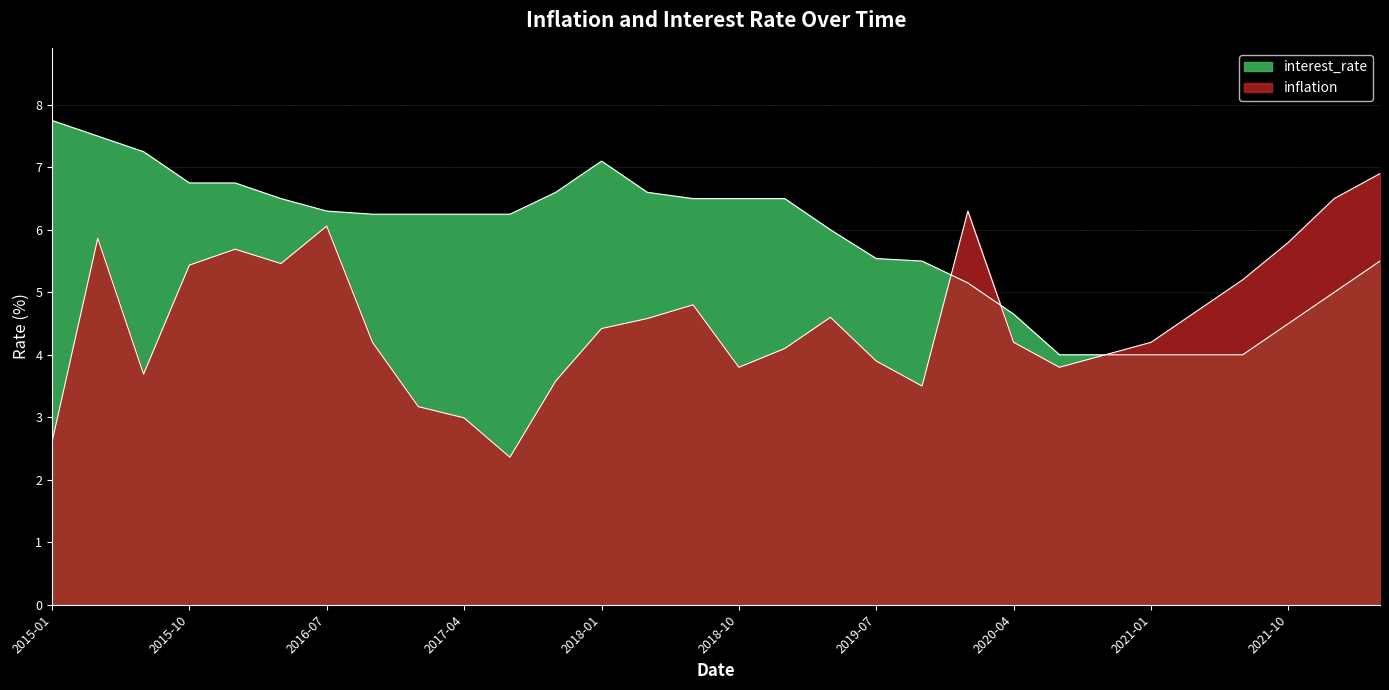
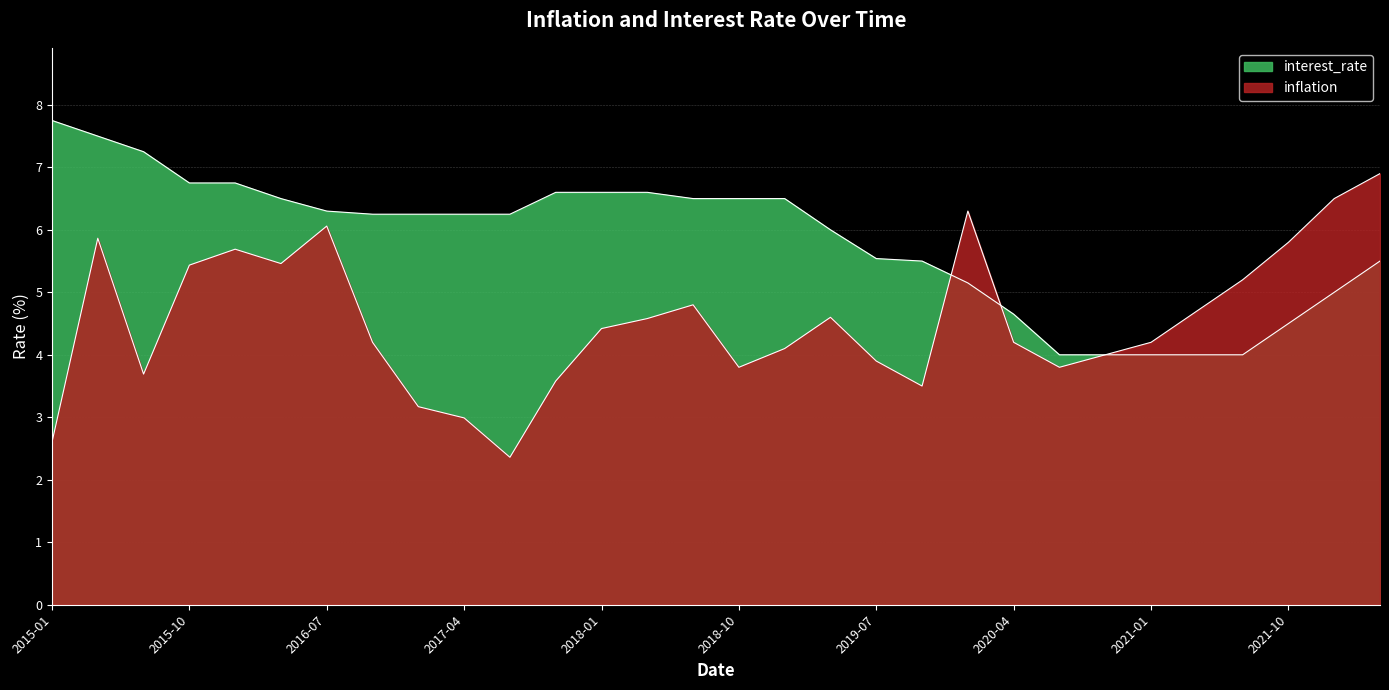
interest_rate, 2018-01: 7.1 -> 6.6
